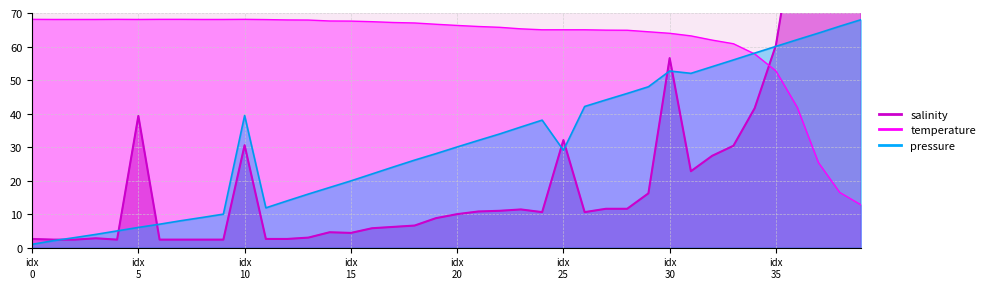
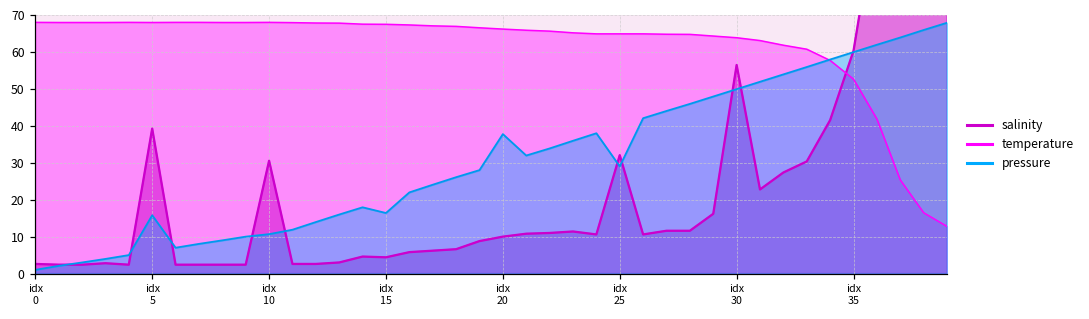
pressure, idx 5: 6 -> 16
pressure, idx 10: 39 -> 11
pressure, idx 15: 20 -> 16
pressure, idx 20: 30 -> 38
pressure, idx 30: 53 -> 50
